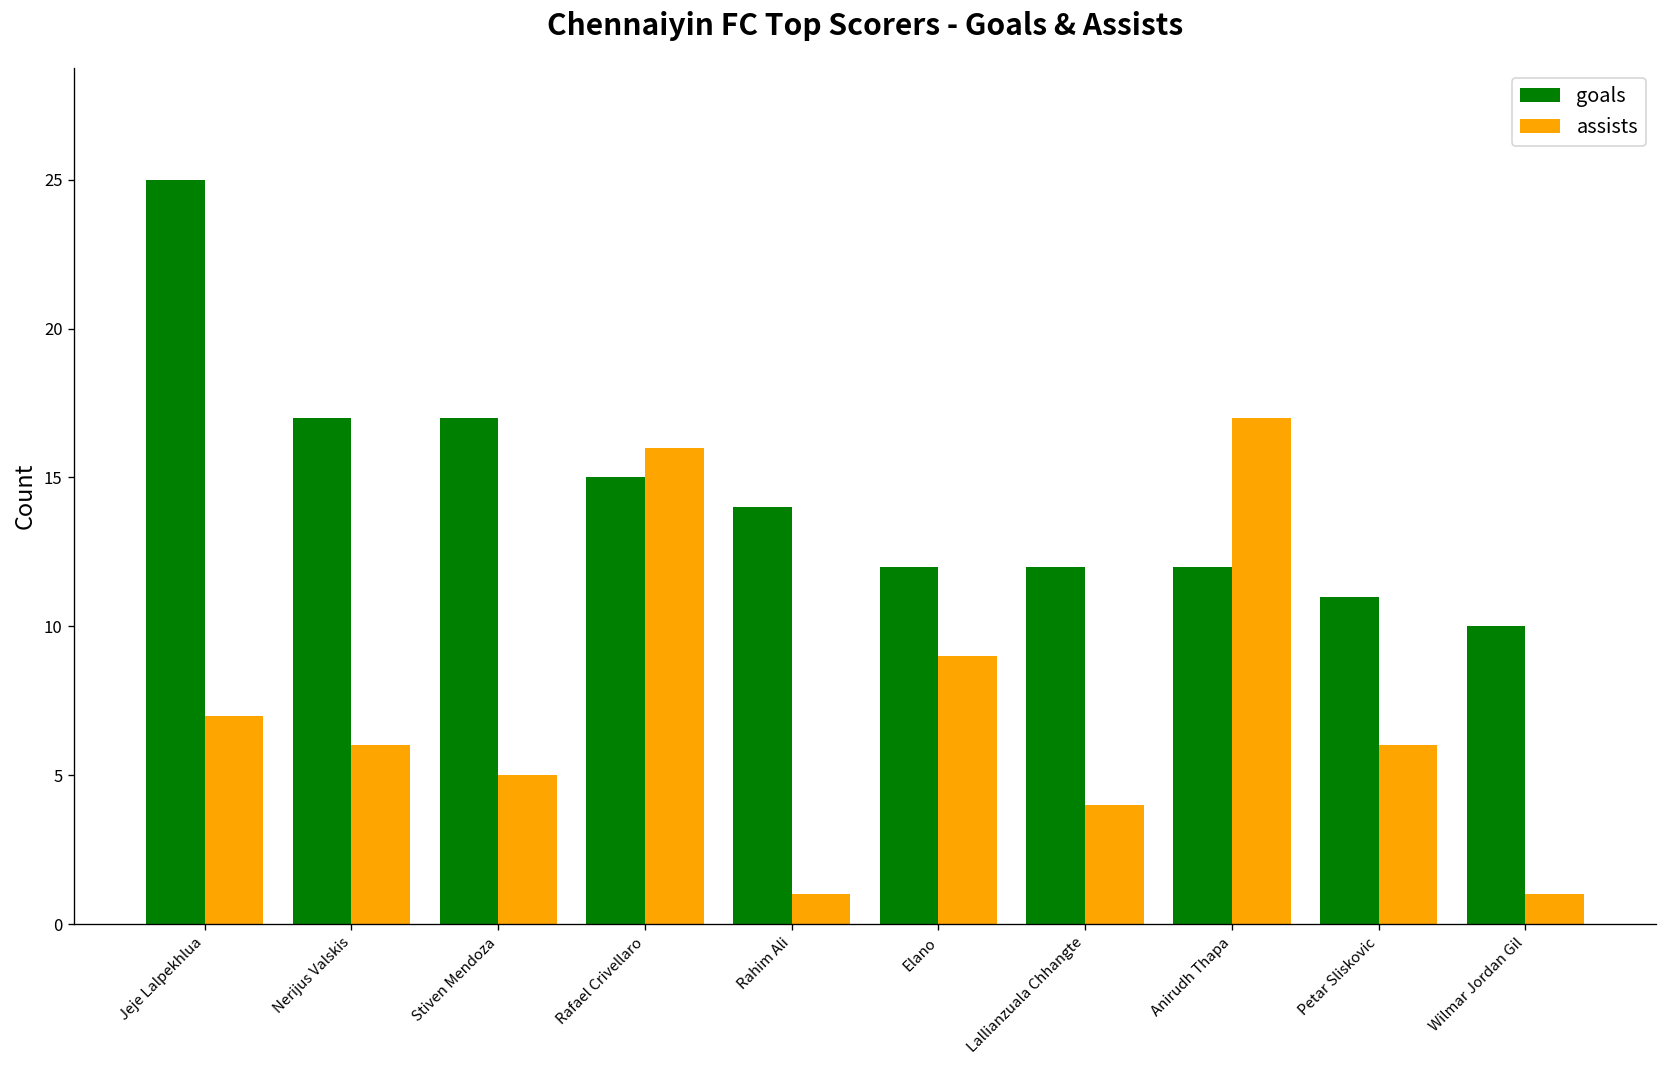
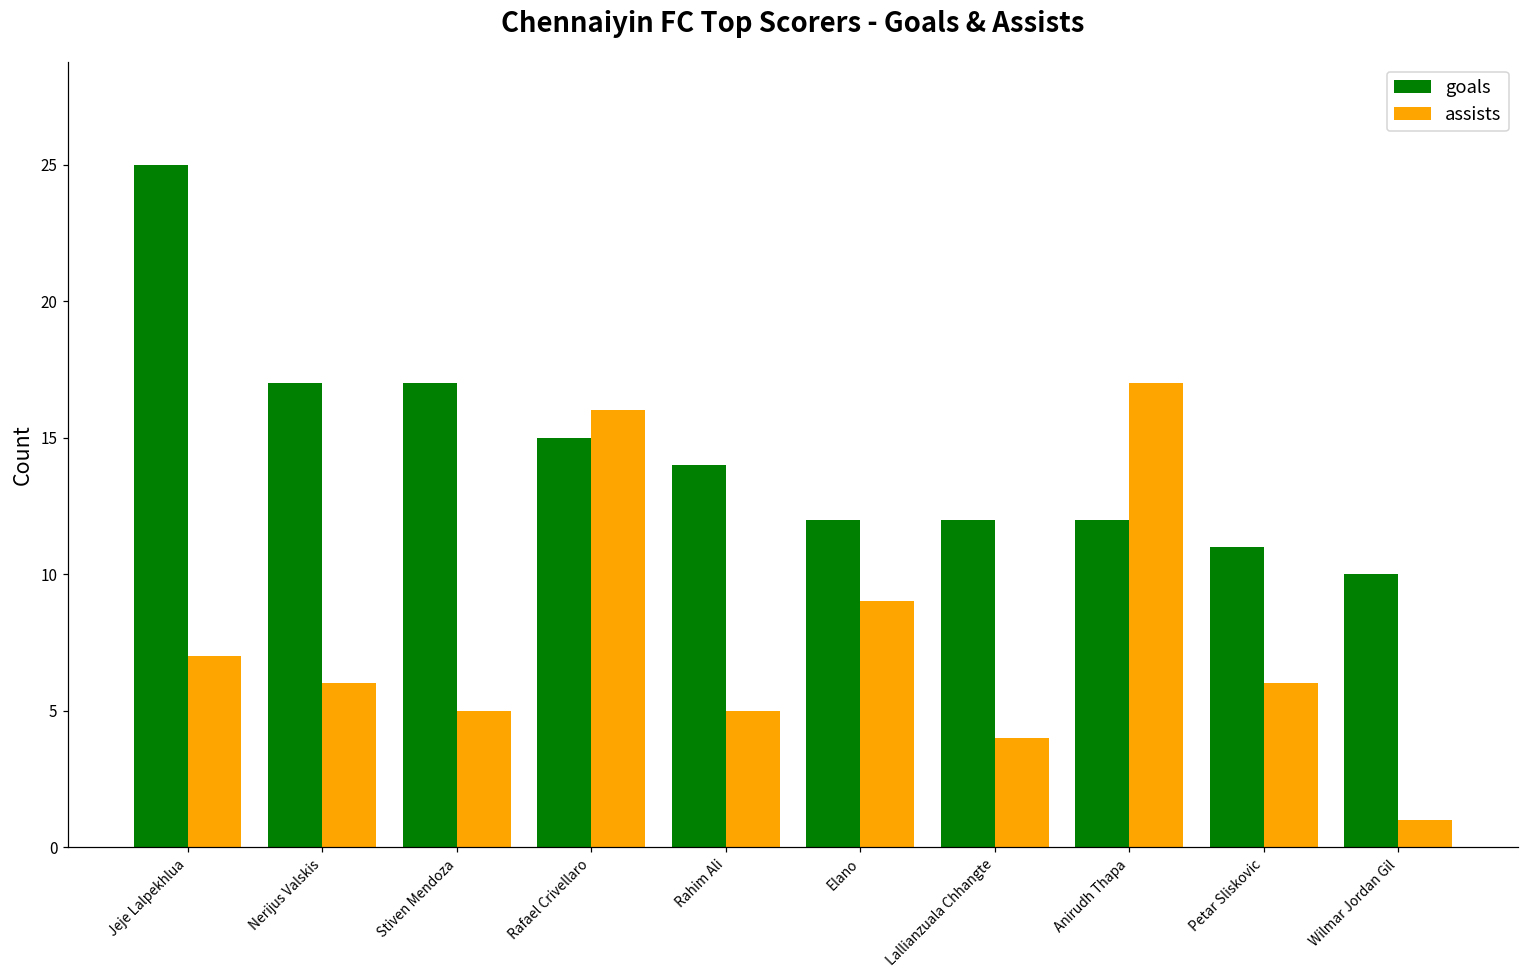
assists, Rahim Ali: 1 -> 5
